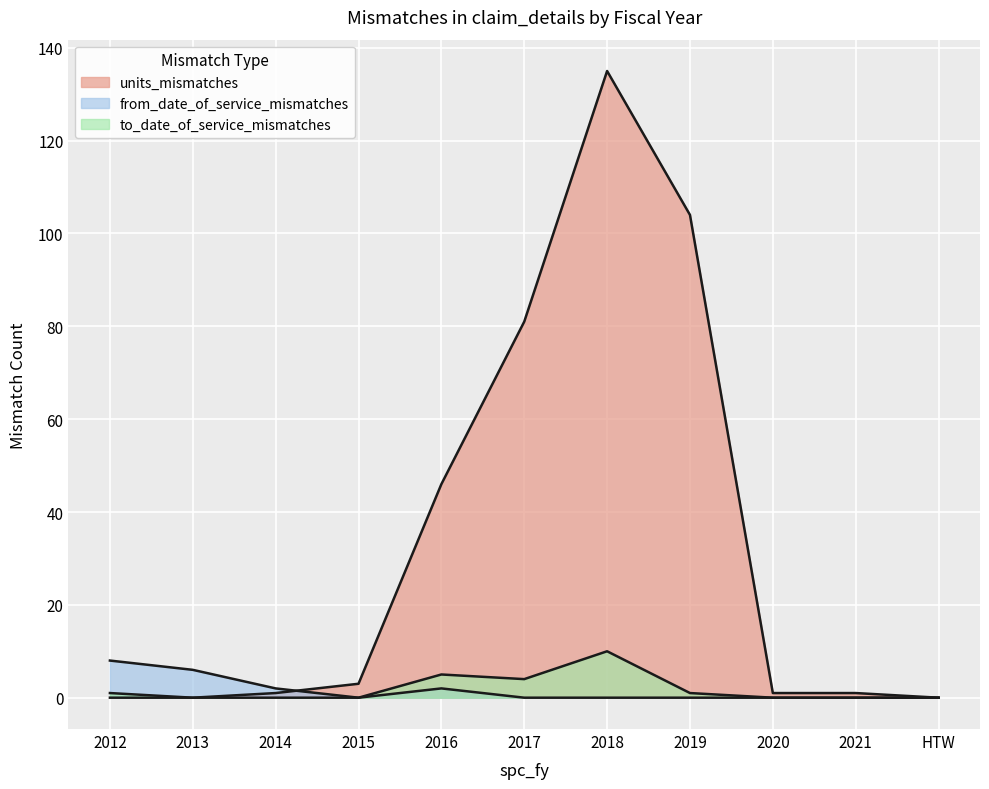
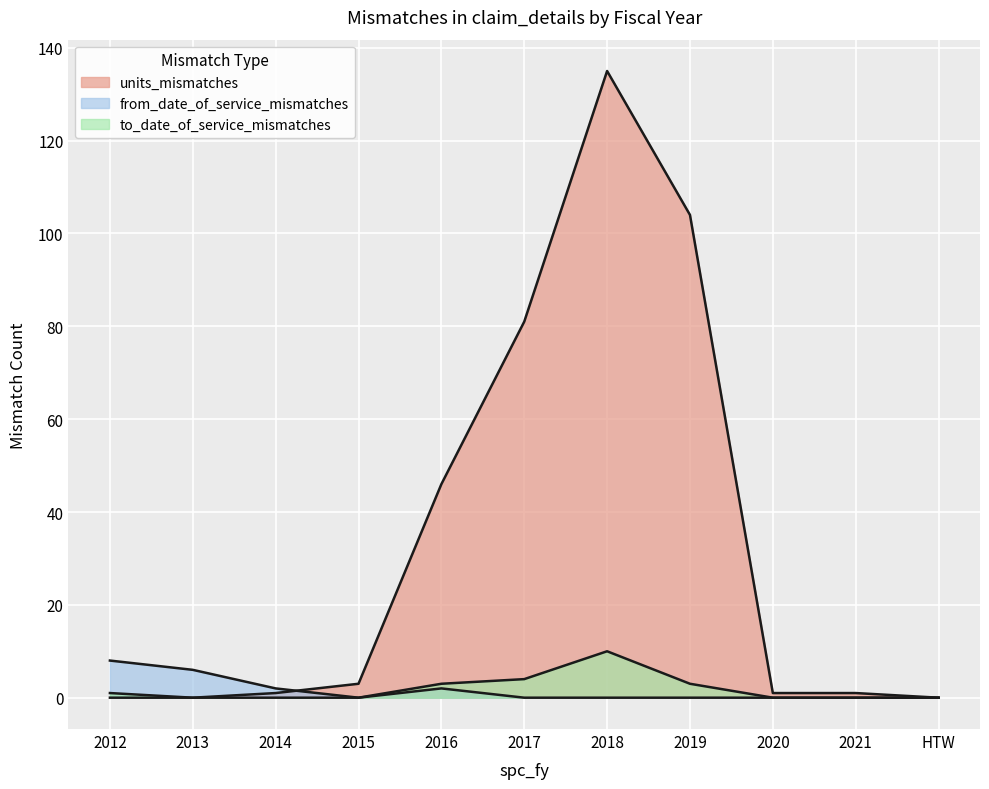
to_date_of_service_mismatches, 2016: 5 -> 3
to_date_of_service_mismatches, 2019: 1 -> 3
